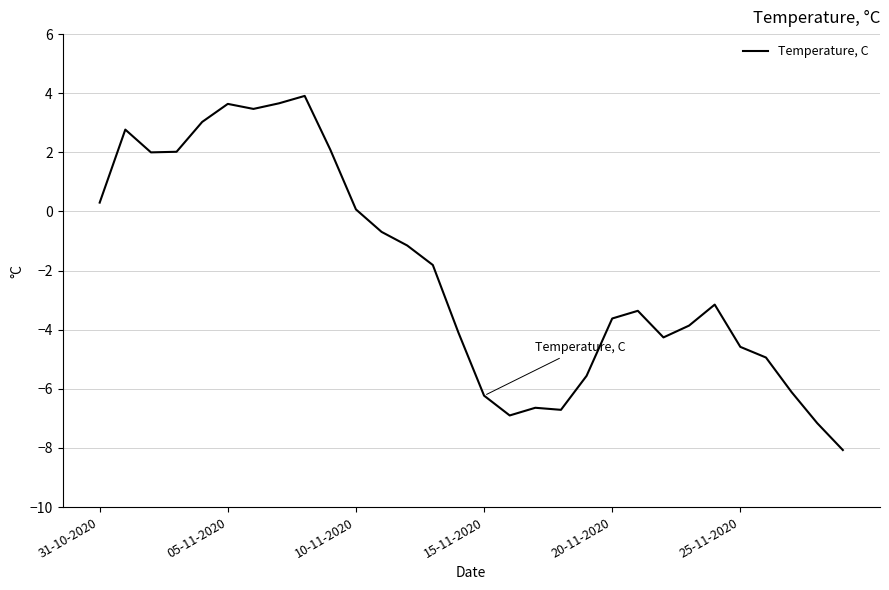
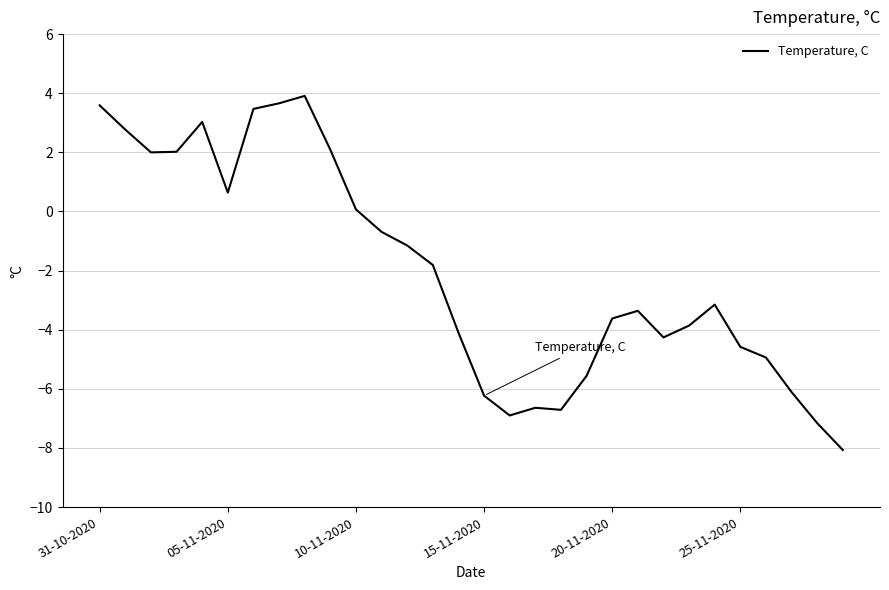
31-10-2020: 0.3 -> 3.6
05-11-2020: 3.6 -> 0.6
